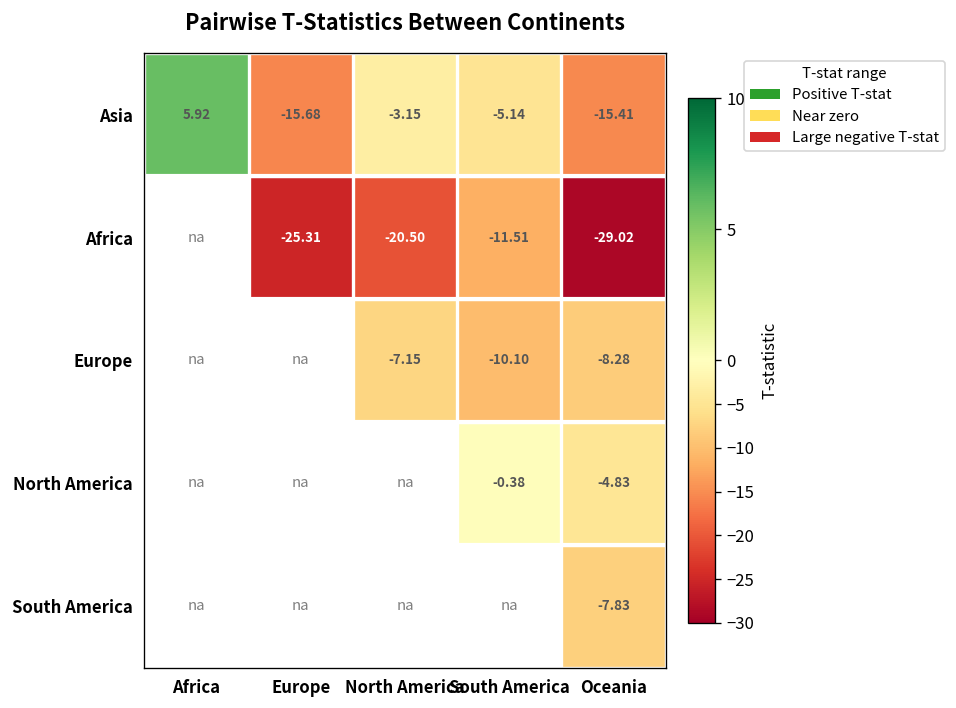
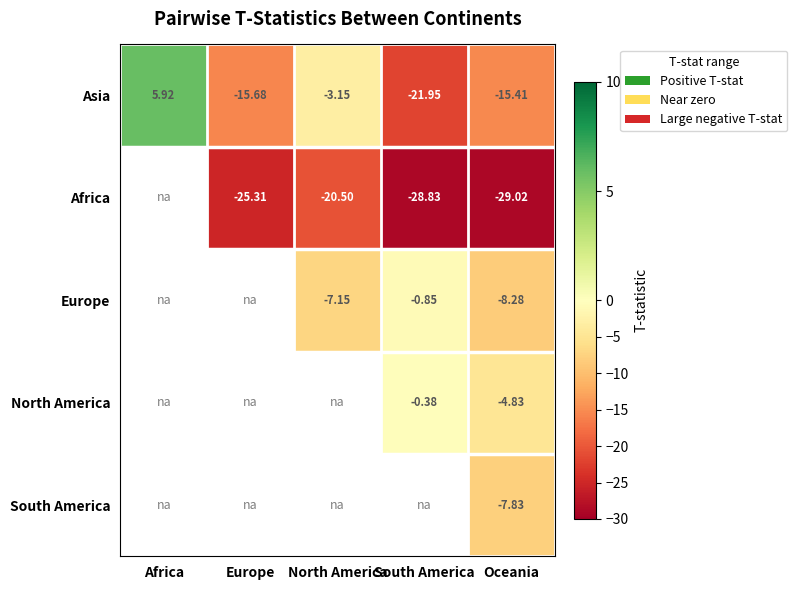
Asia, South America: -5.14 -> -21.95
Africa, South America: -11.51 -> -28.83
Europe, South America: -10.10 -> -0.85
